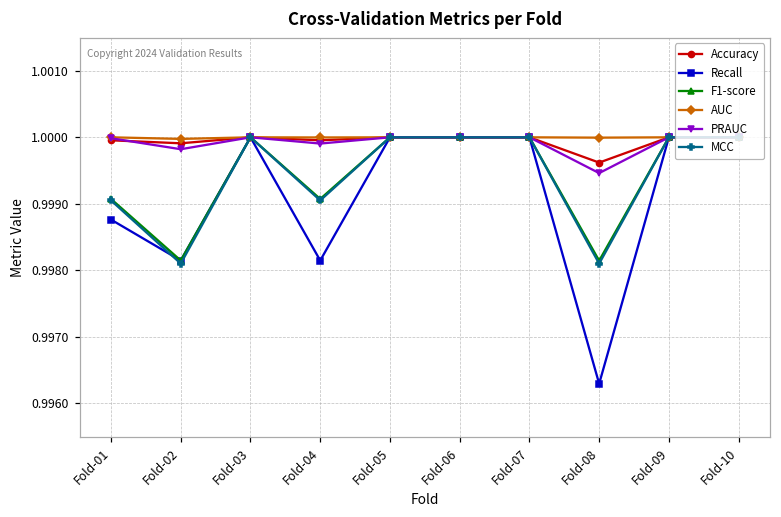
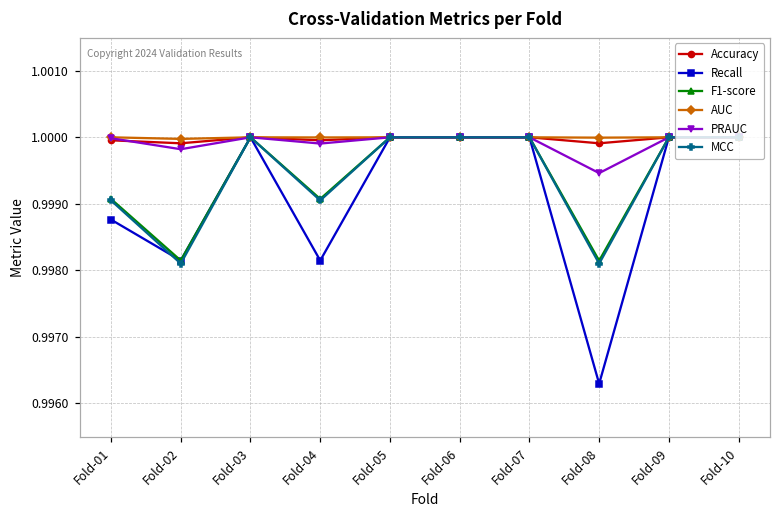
Accuracy, Fold-08: 0.9996 -> 0.9999
